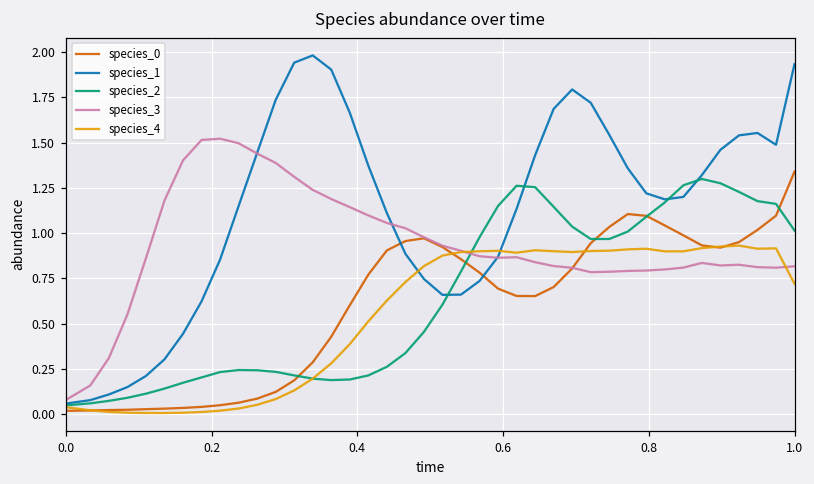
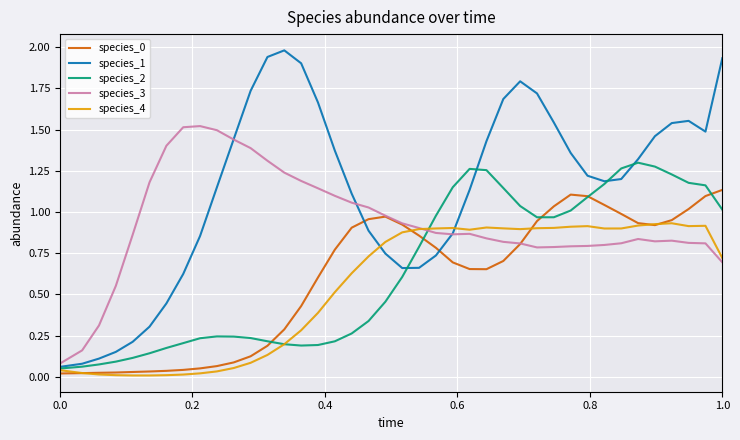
species_0, 1.0: 1.34 -> 1.13
species_3, 1.0: 0.82 -> 0.69
